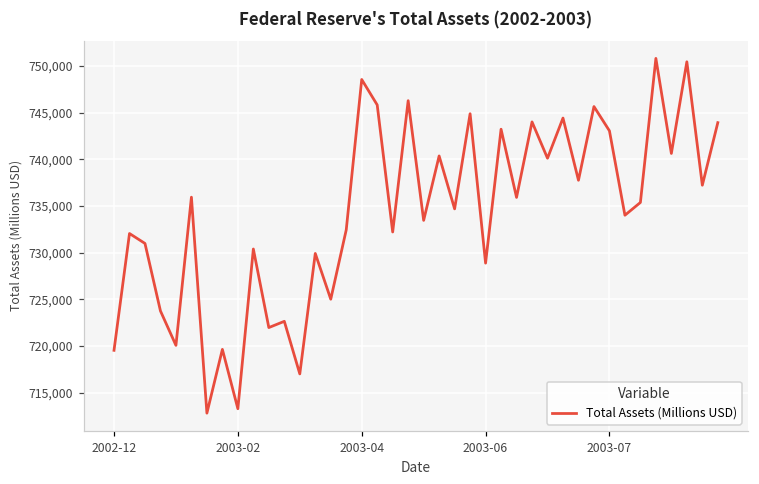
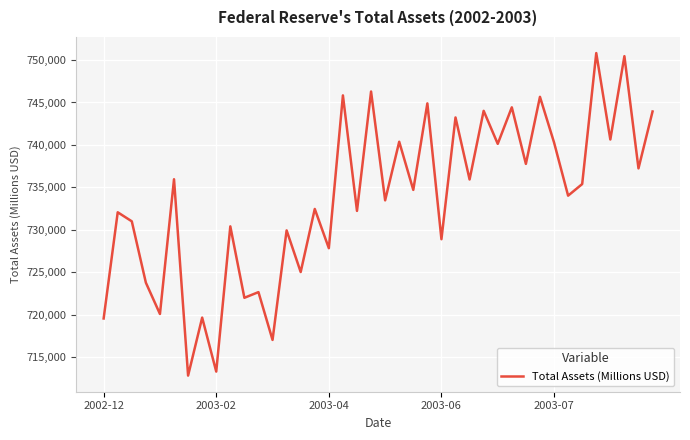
2003-04: 749,000 -> 728,000
2003-07: 743,000 -> 740,000
